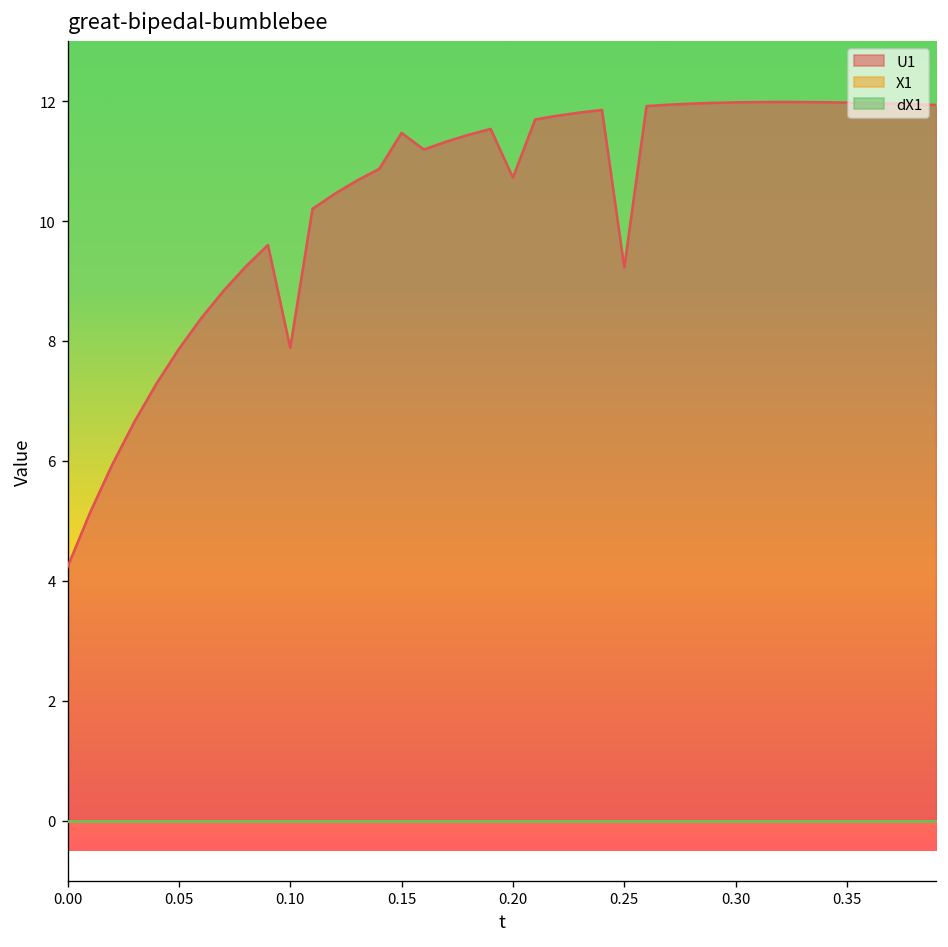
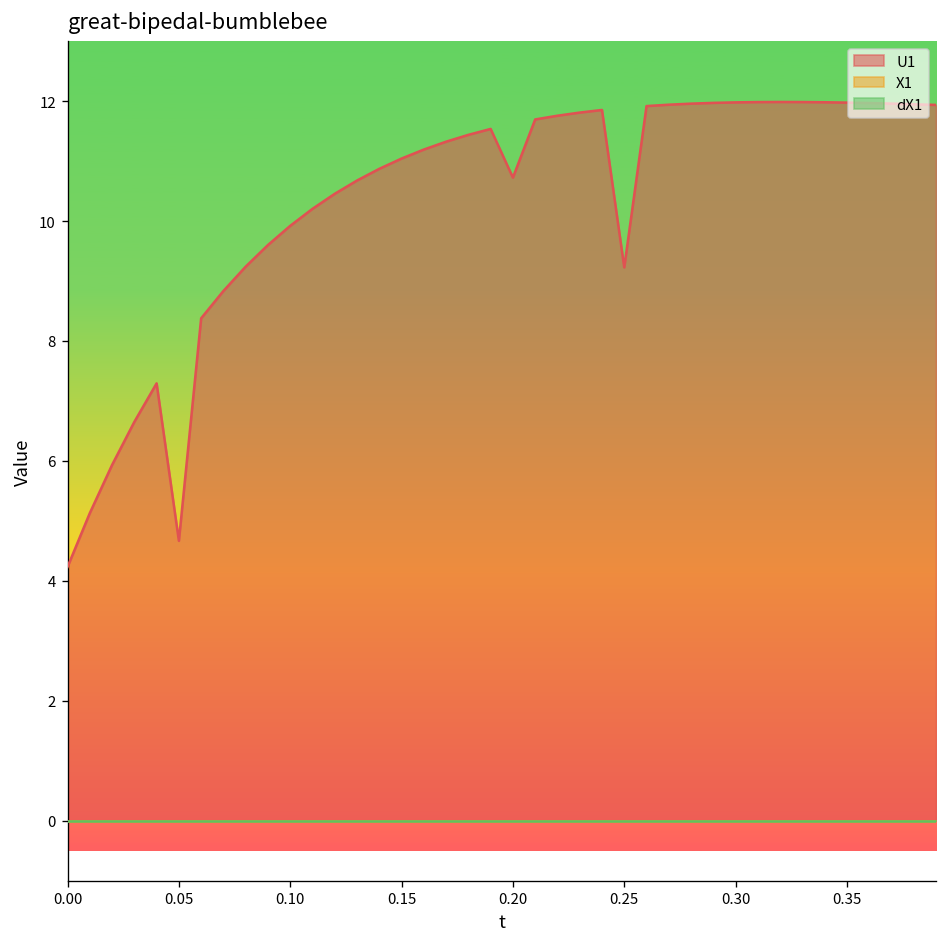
U1, 0.05: 7.9 -> 4.7
U1, 0.10: 7.9 -> 9.9
U1, 0.15: 11.5 -> 11.0
